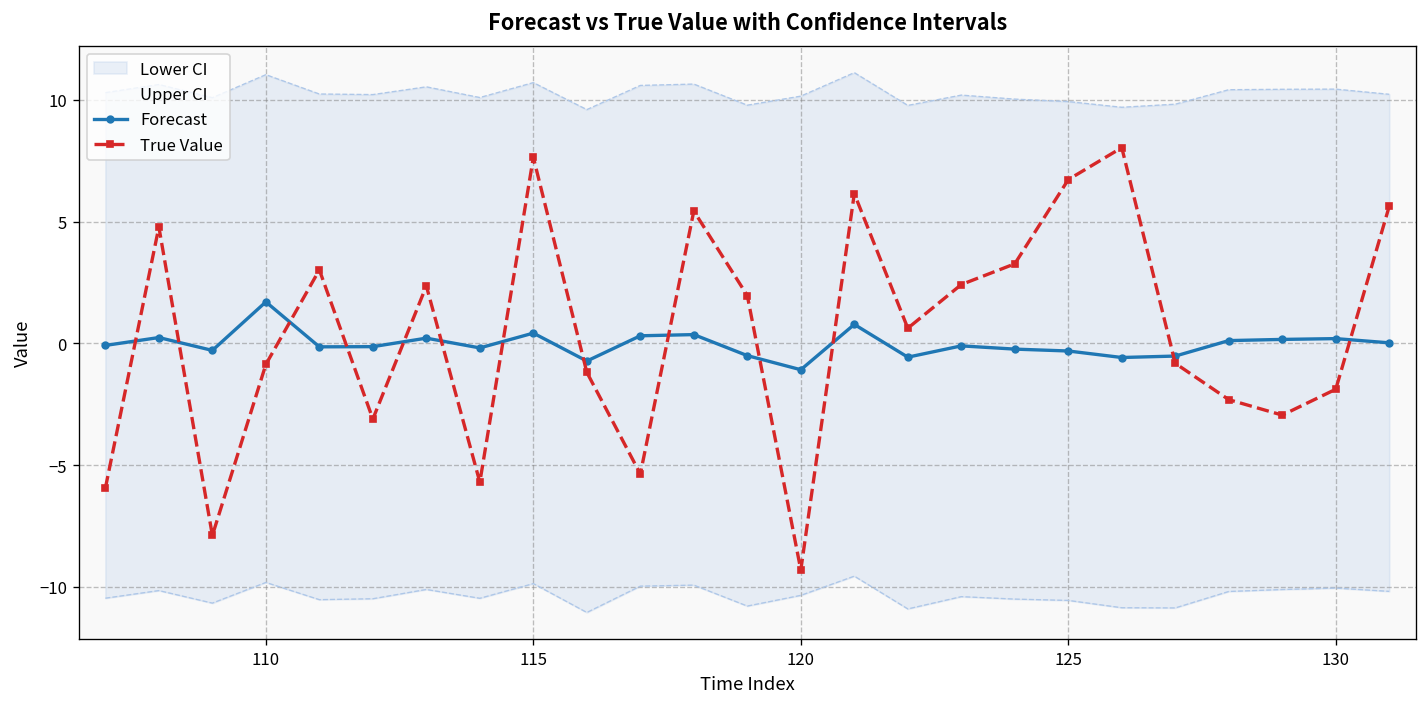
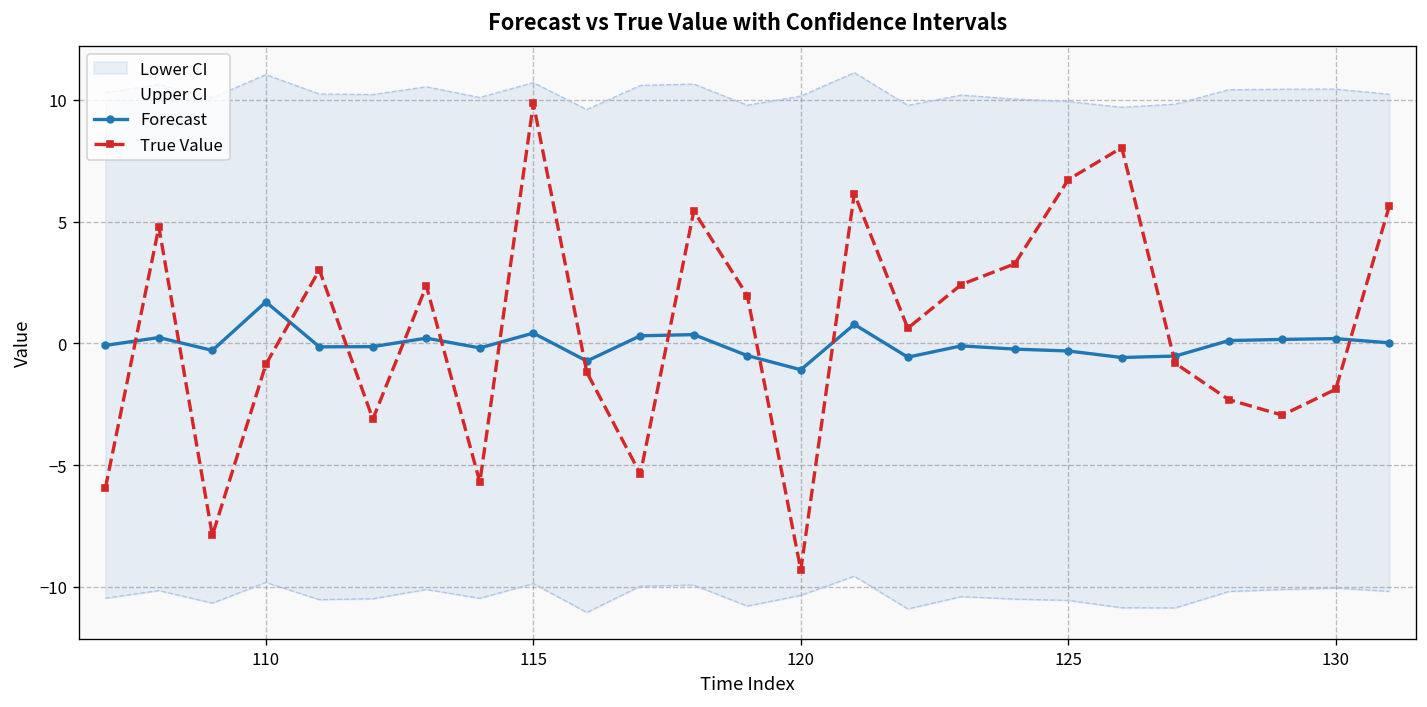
True Value, 115: 7.6 -> 9.8
